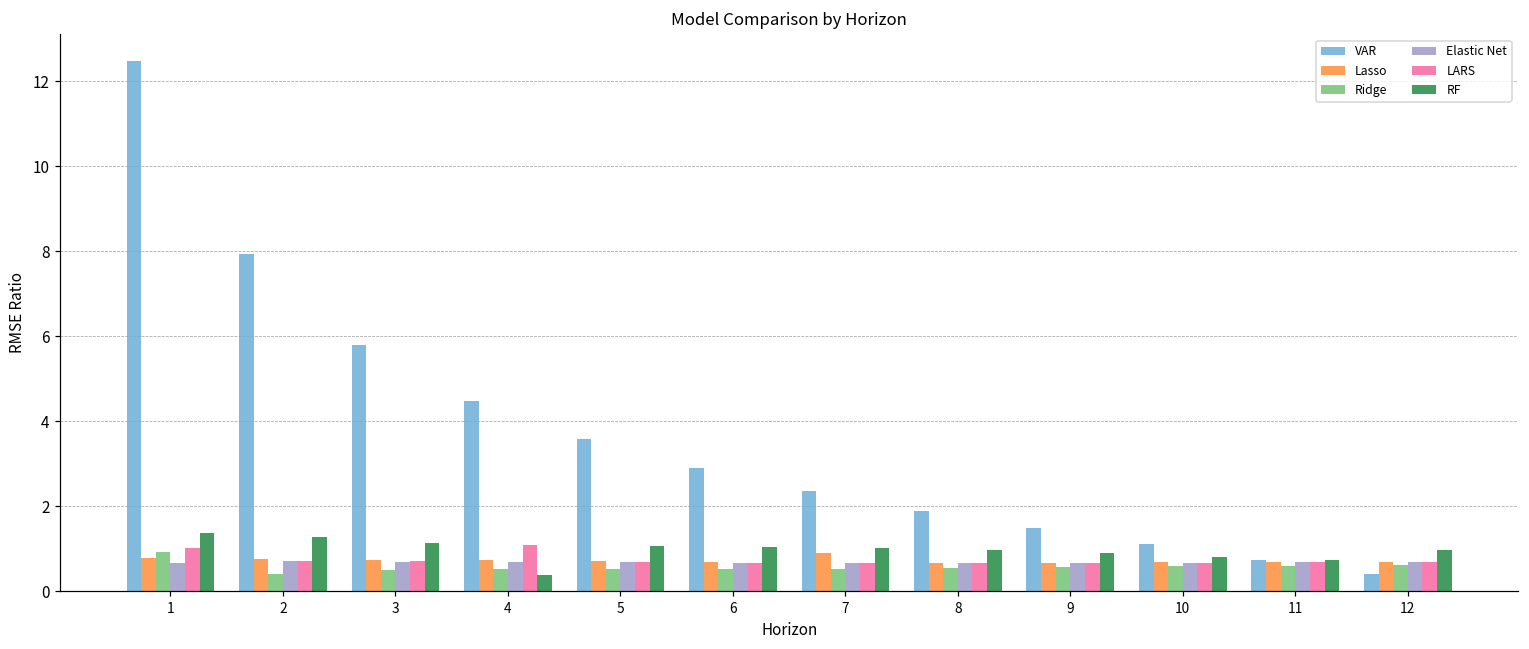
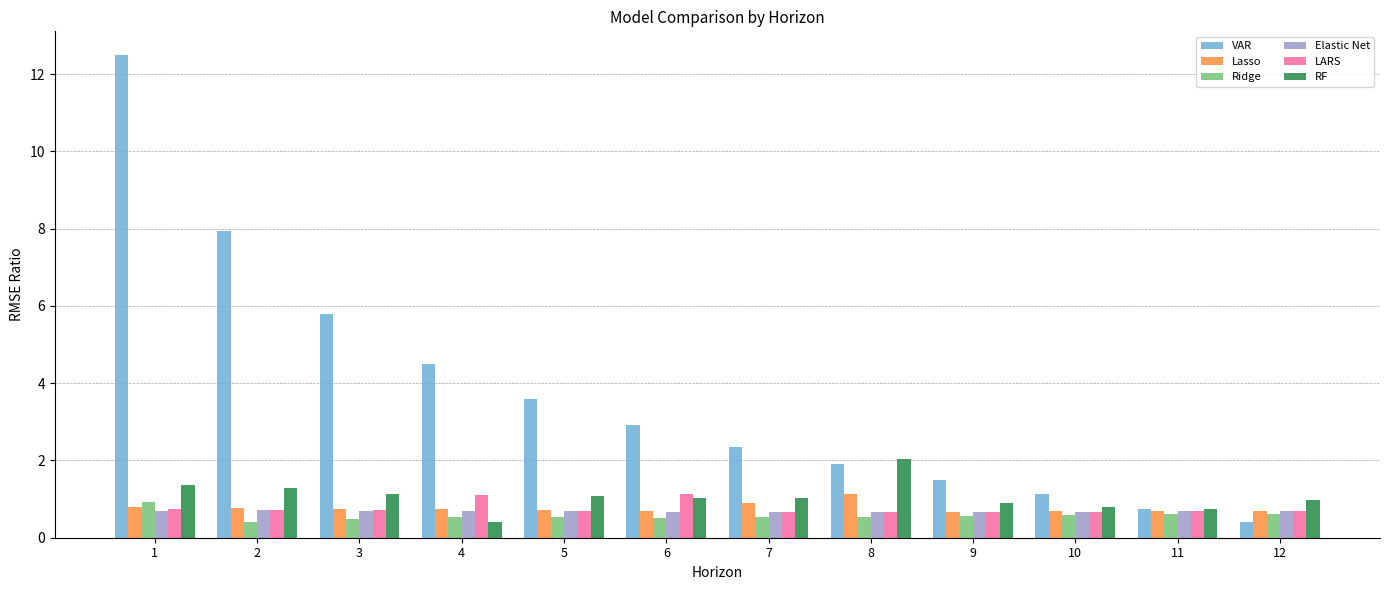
LARS, 1: 1.0 -> 0.7
LARS, 6: 0.7 -> 1.1
Lasso, 8: 0.7 -> 1.1
RF, 8: 1.0 -> 2.0
